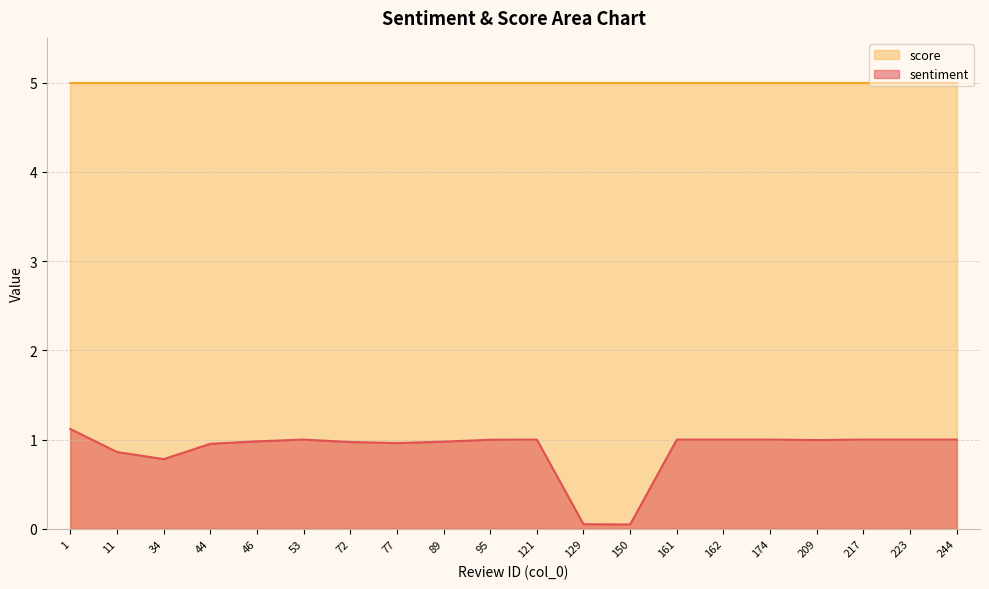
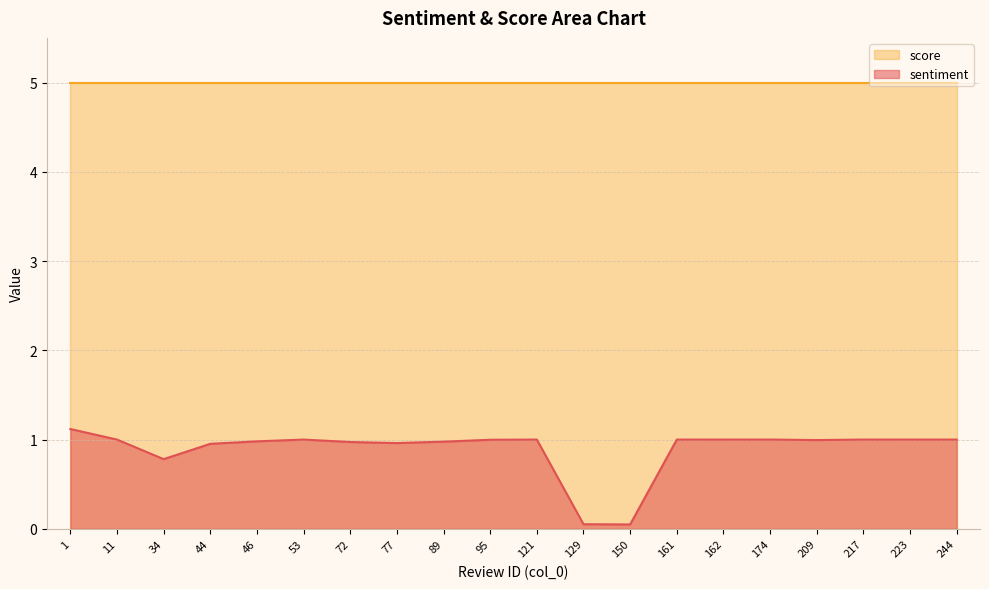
sentiment, 11: 0.9 -> 1.0
